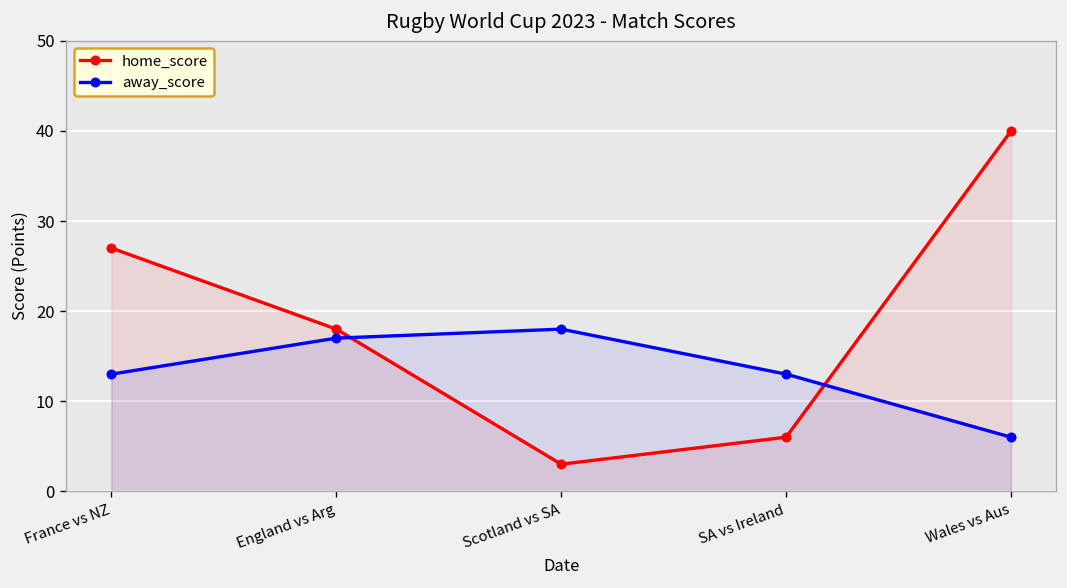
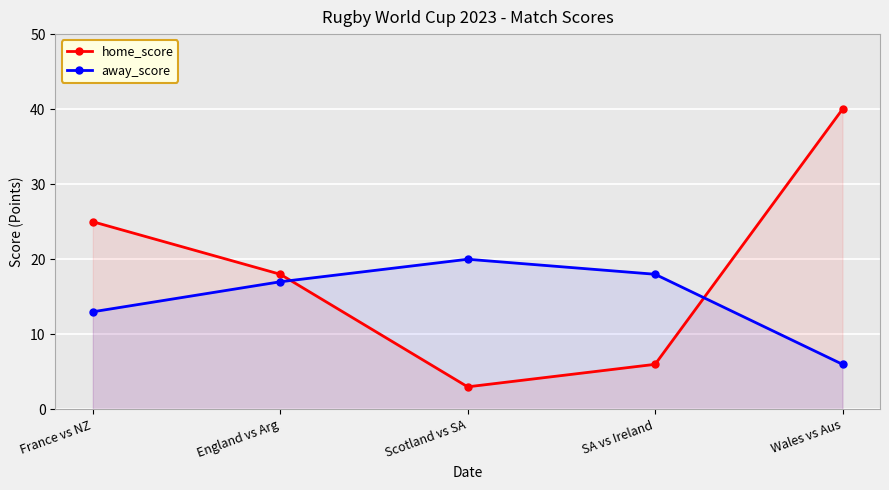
home_score, France vs NZ: 27 -> 25
away_score, Scotland vs SA: 18 -> 20
away_score, SA vs Ireland: 13 -> 18
